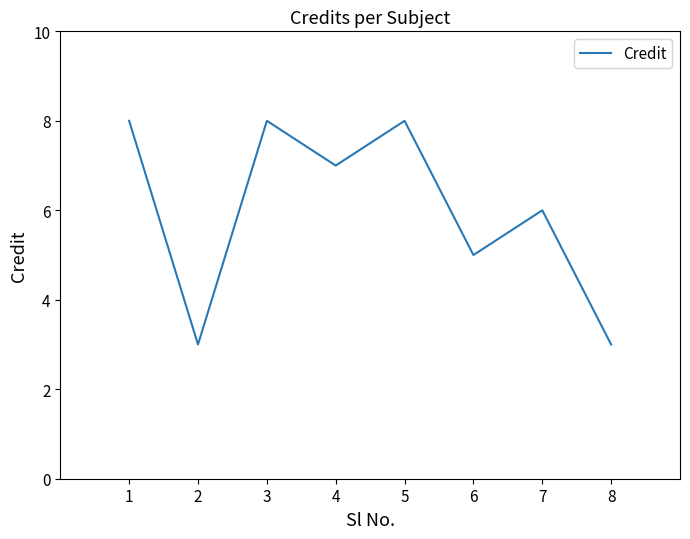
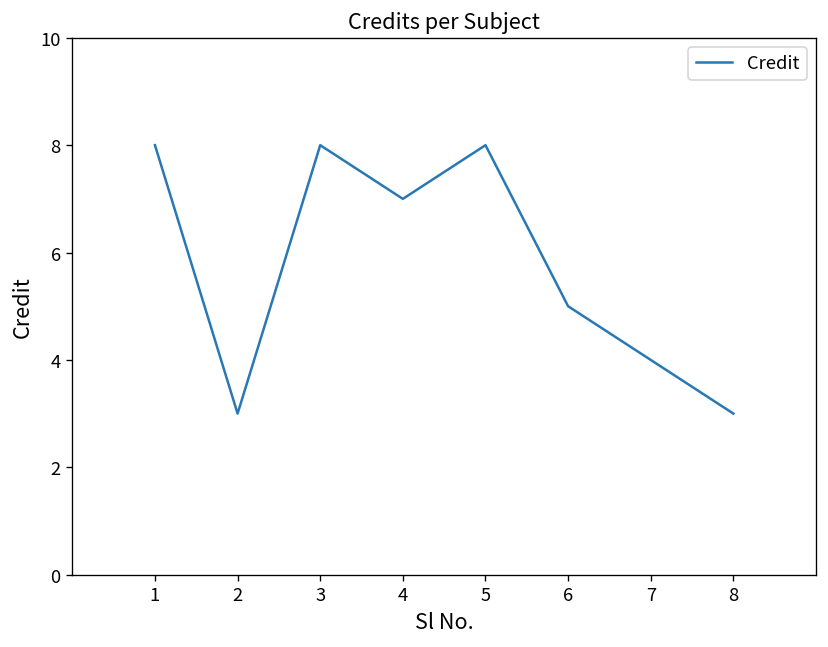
7: 6 -> 4
